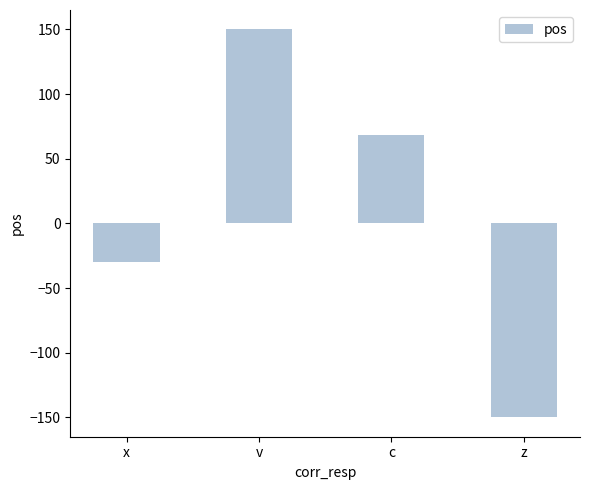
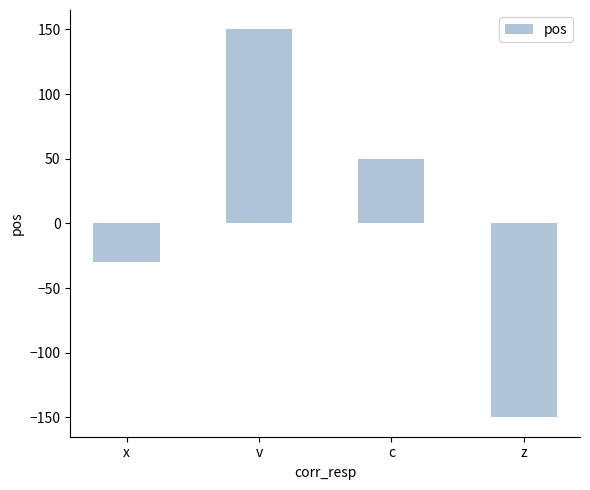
c: 68 -> 50
